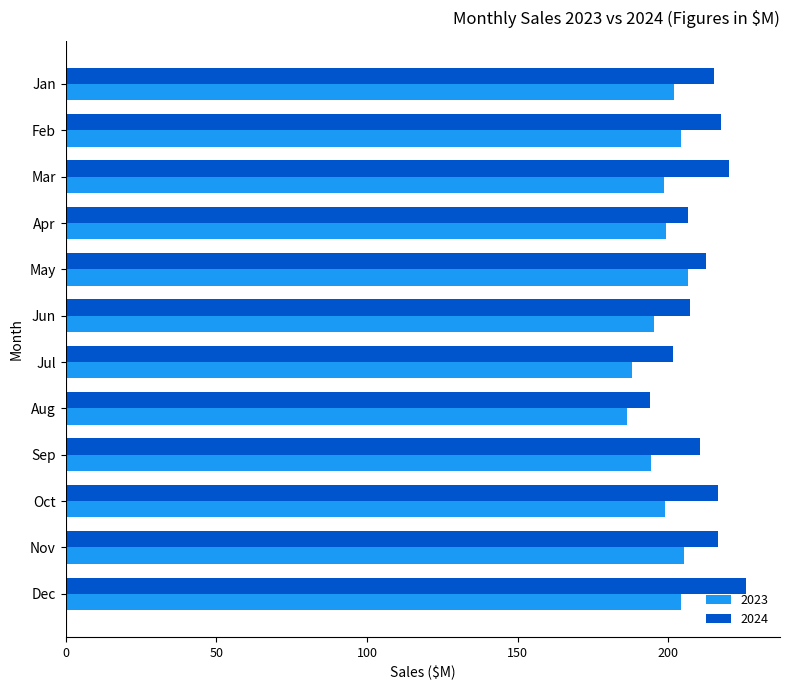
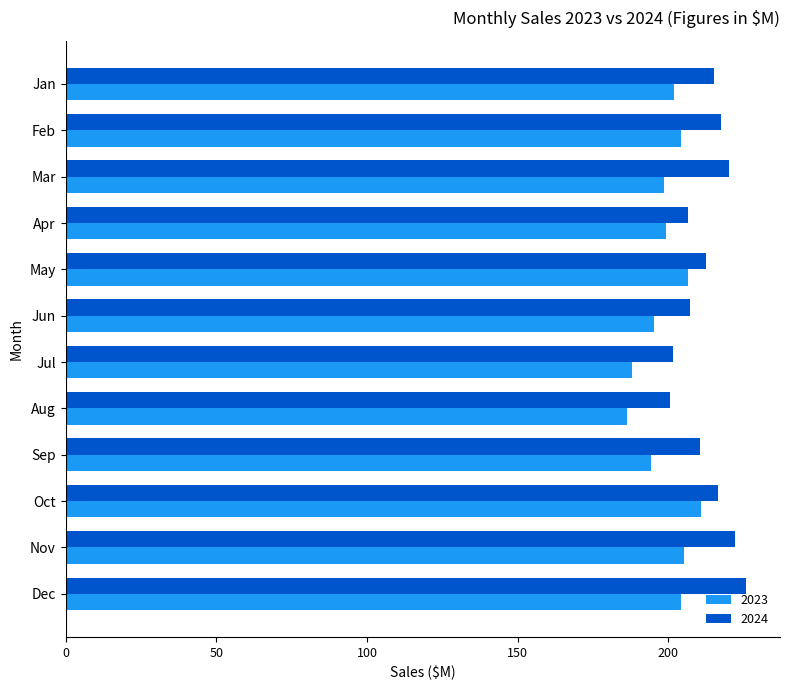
2024, Aug: 194 -> 201
2023, Oct: 199 -> 211
2024, Nov: 216 -> 222
